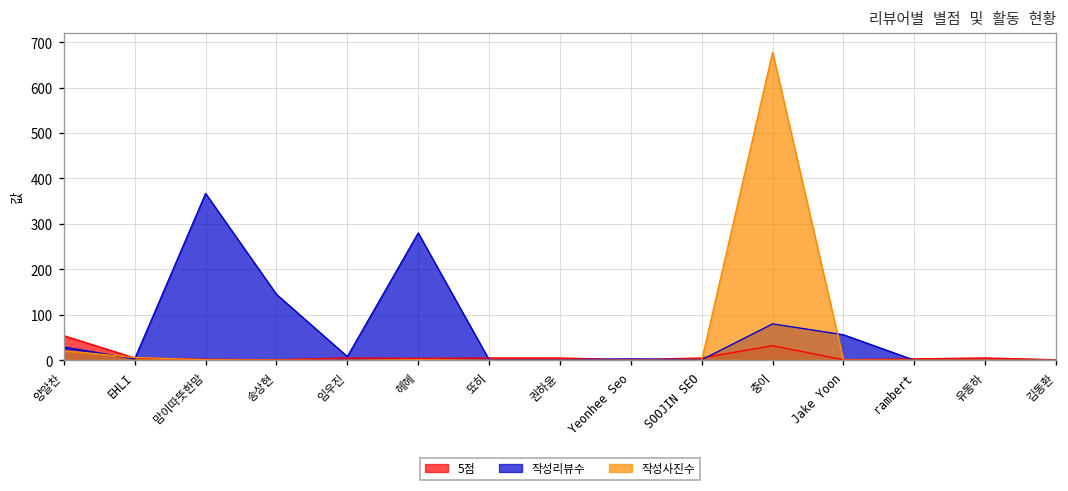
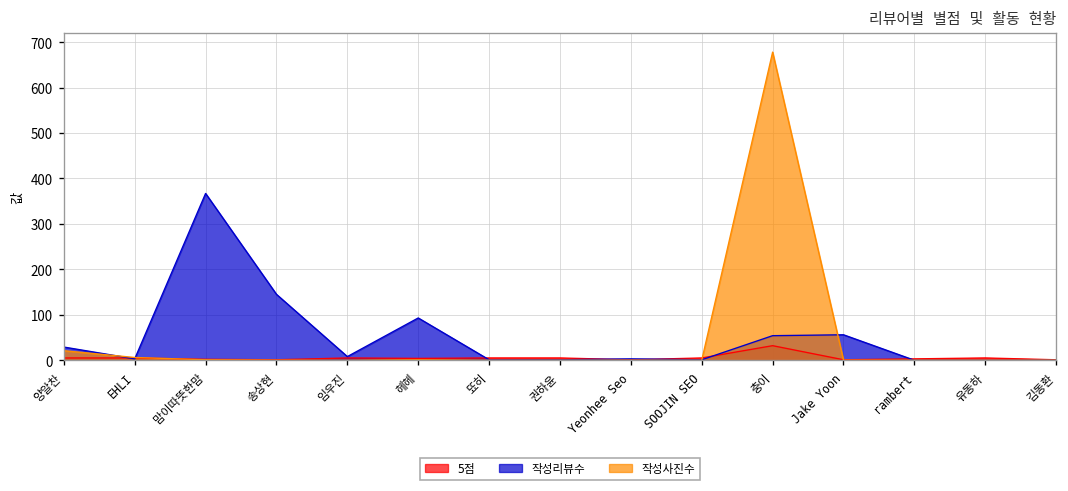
5점, 양알찬: 50 -> 10
작성리뷰수, 헤헤: 280 -> 90
작성리뷰수, 충이: 80 -> 50
